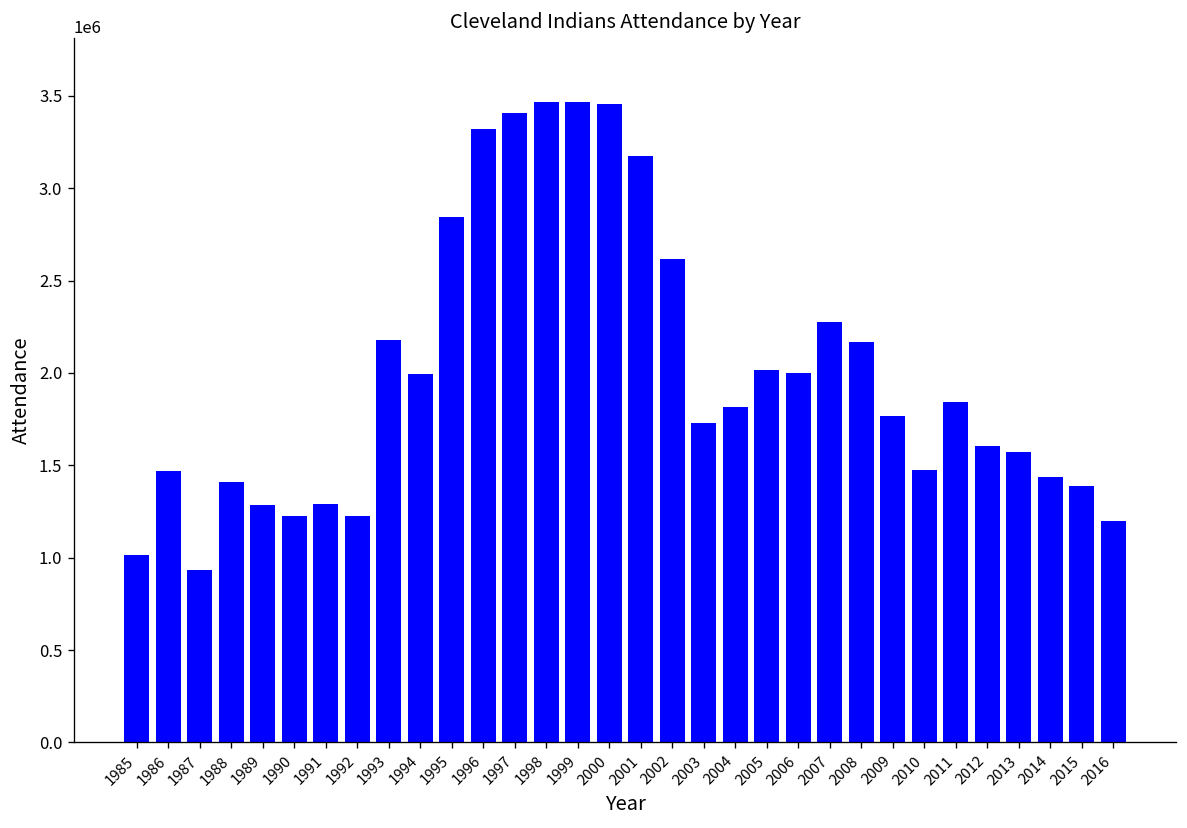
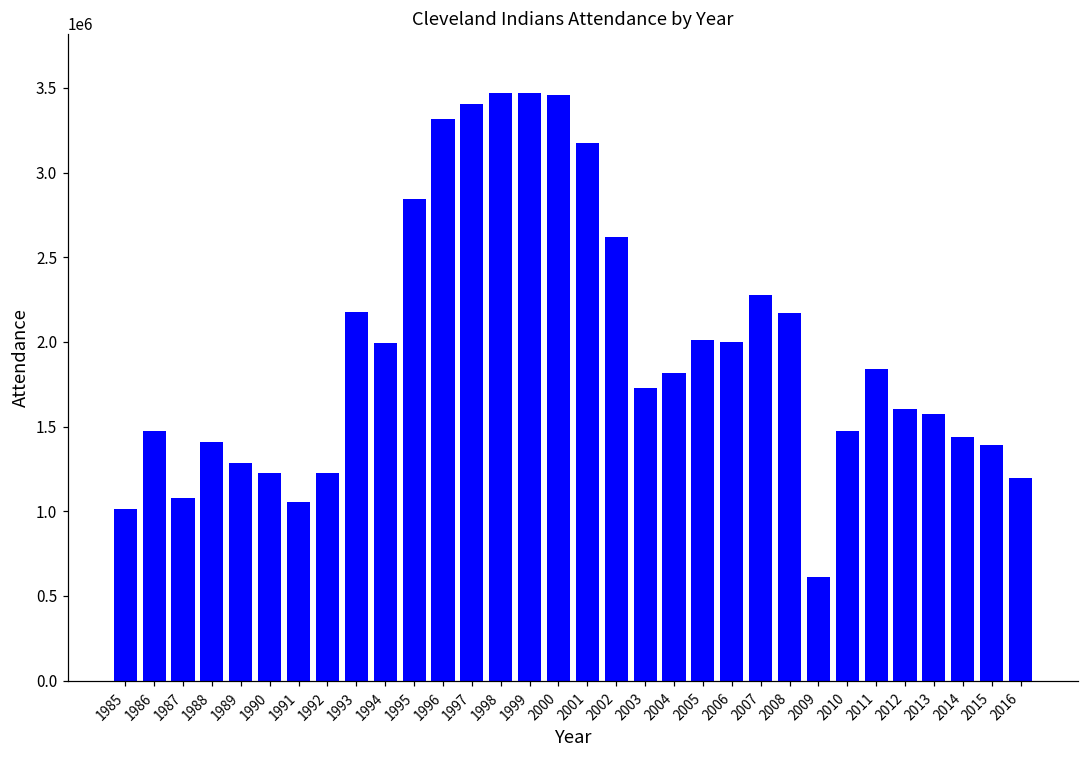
1987: 930000 -> 1080000
1991: 1290000 -> 1050000
2009: 1770000 -> 610000
